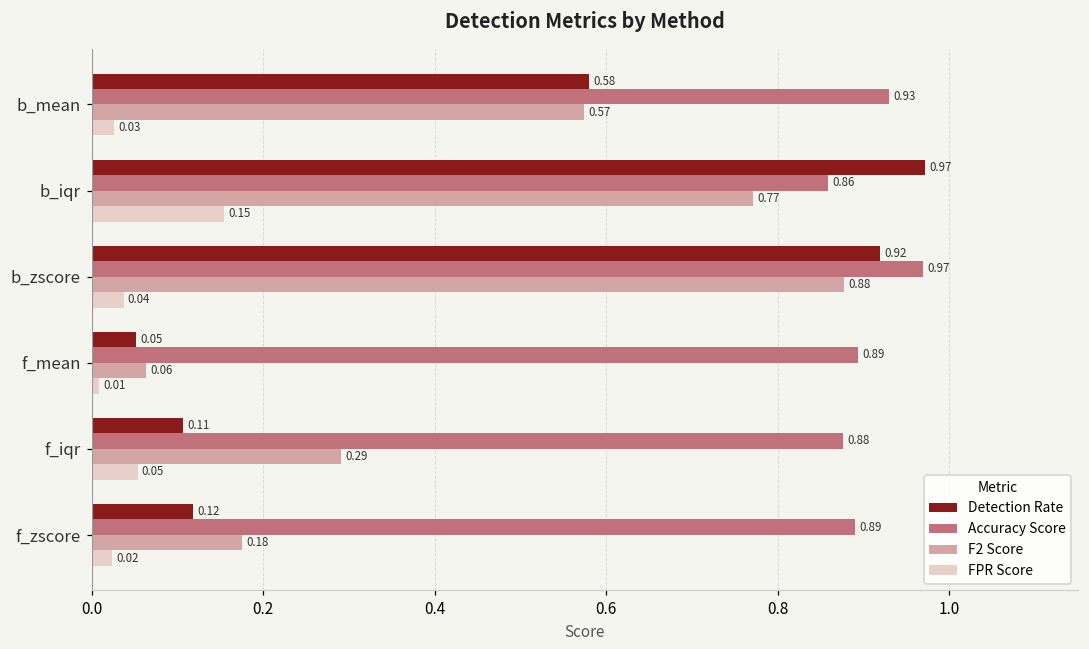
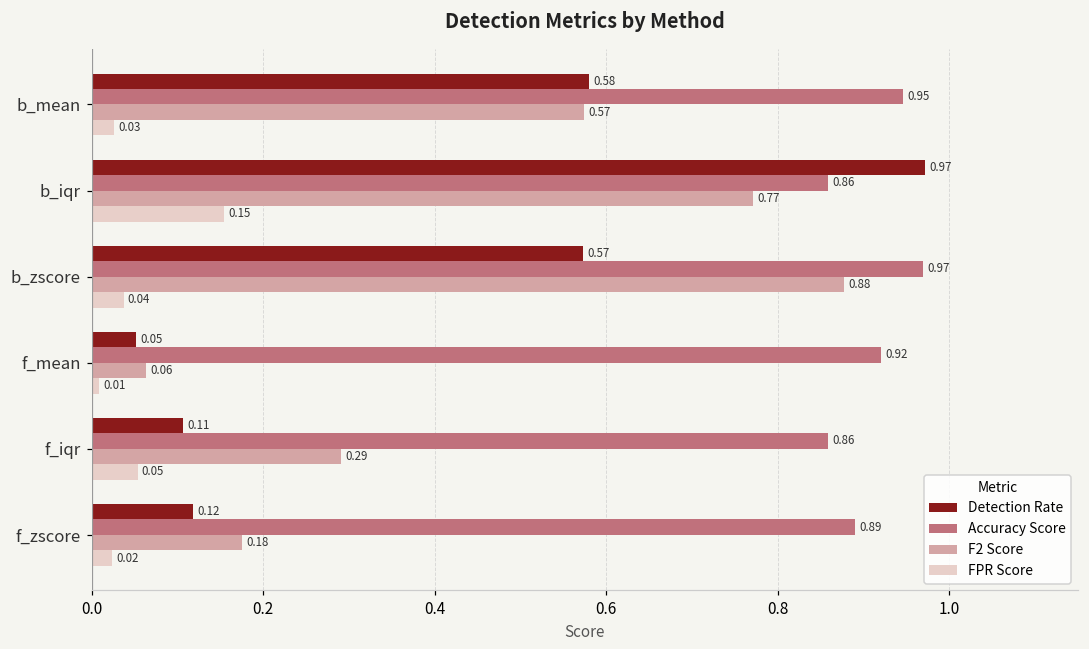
Accuracy Score, b_mean: 0.93 -> 0.95
Detection Rate, b_zscore: 0.92 -> 0.57
Accuracy Score, f_mean: 0.89 -> 0.92
Accuracy Score, f_iqr: 0.88 -> 0.86
